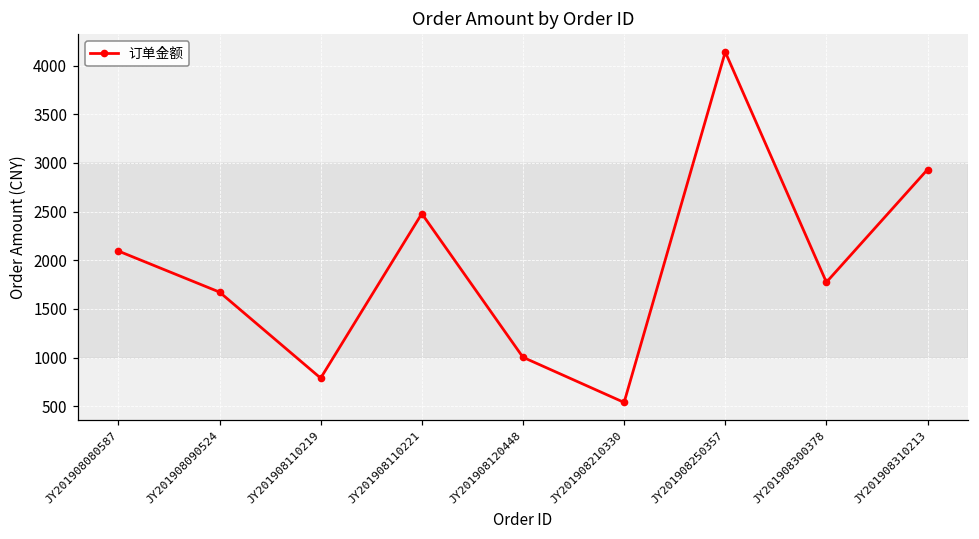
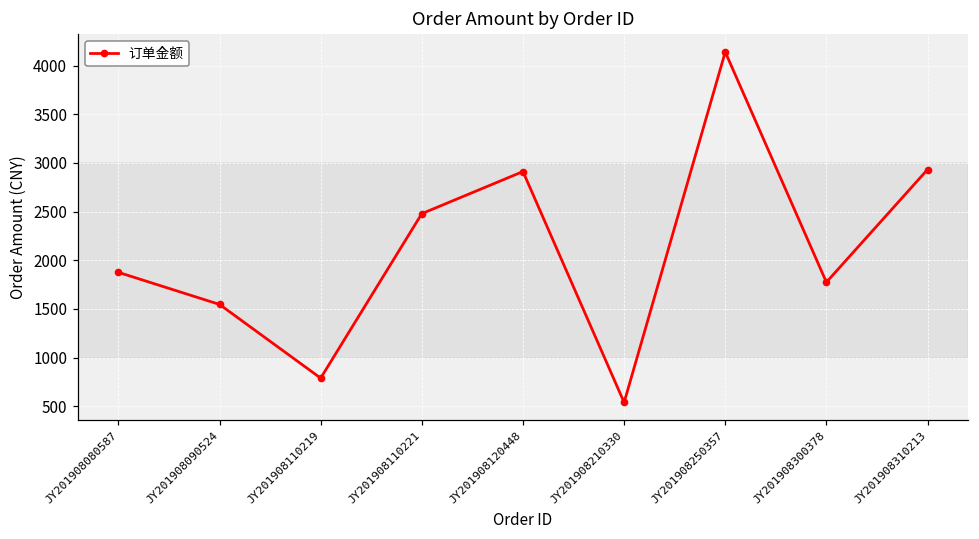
JY201908080587: 2100 -> 1900
JY201908090524: 1700 -> 1500
JY201908120448: 1000 -> 2900
